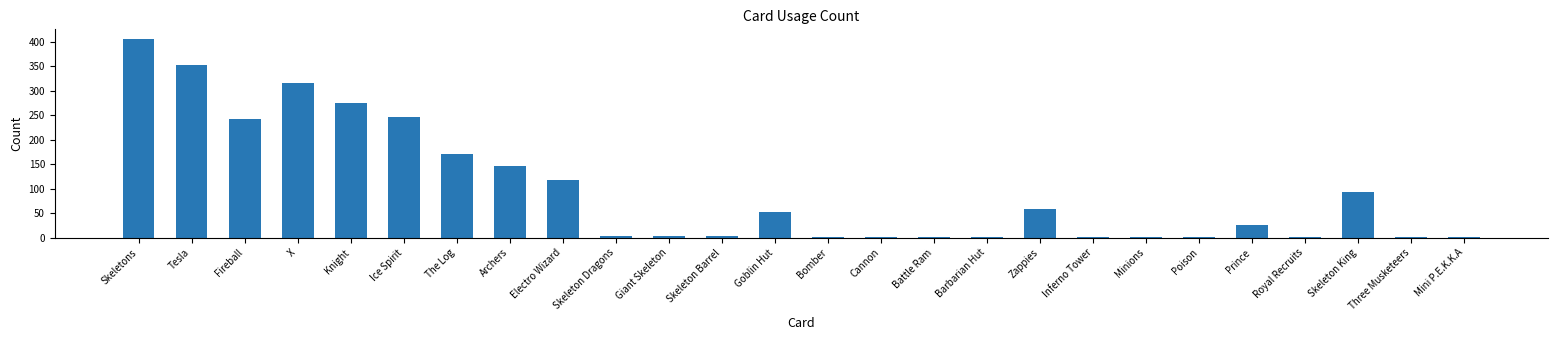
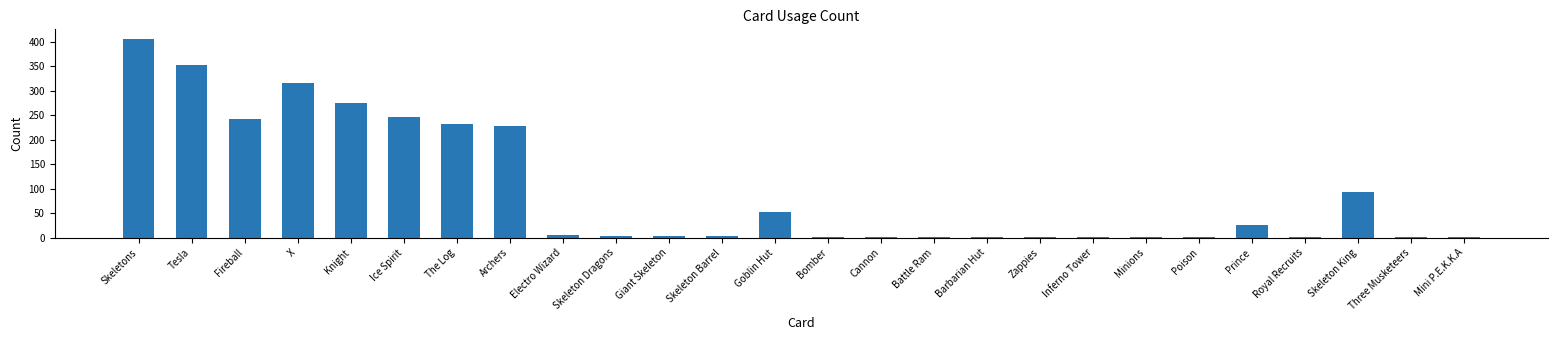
The Log: 170 -> 230
Archers: 150 -> 230
Electro Wizard: 120 -> 10
Zappies: 60 -> 0
